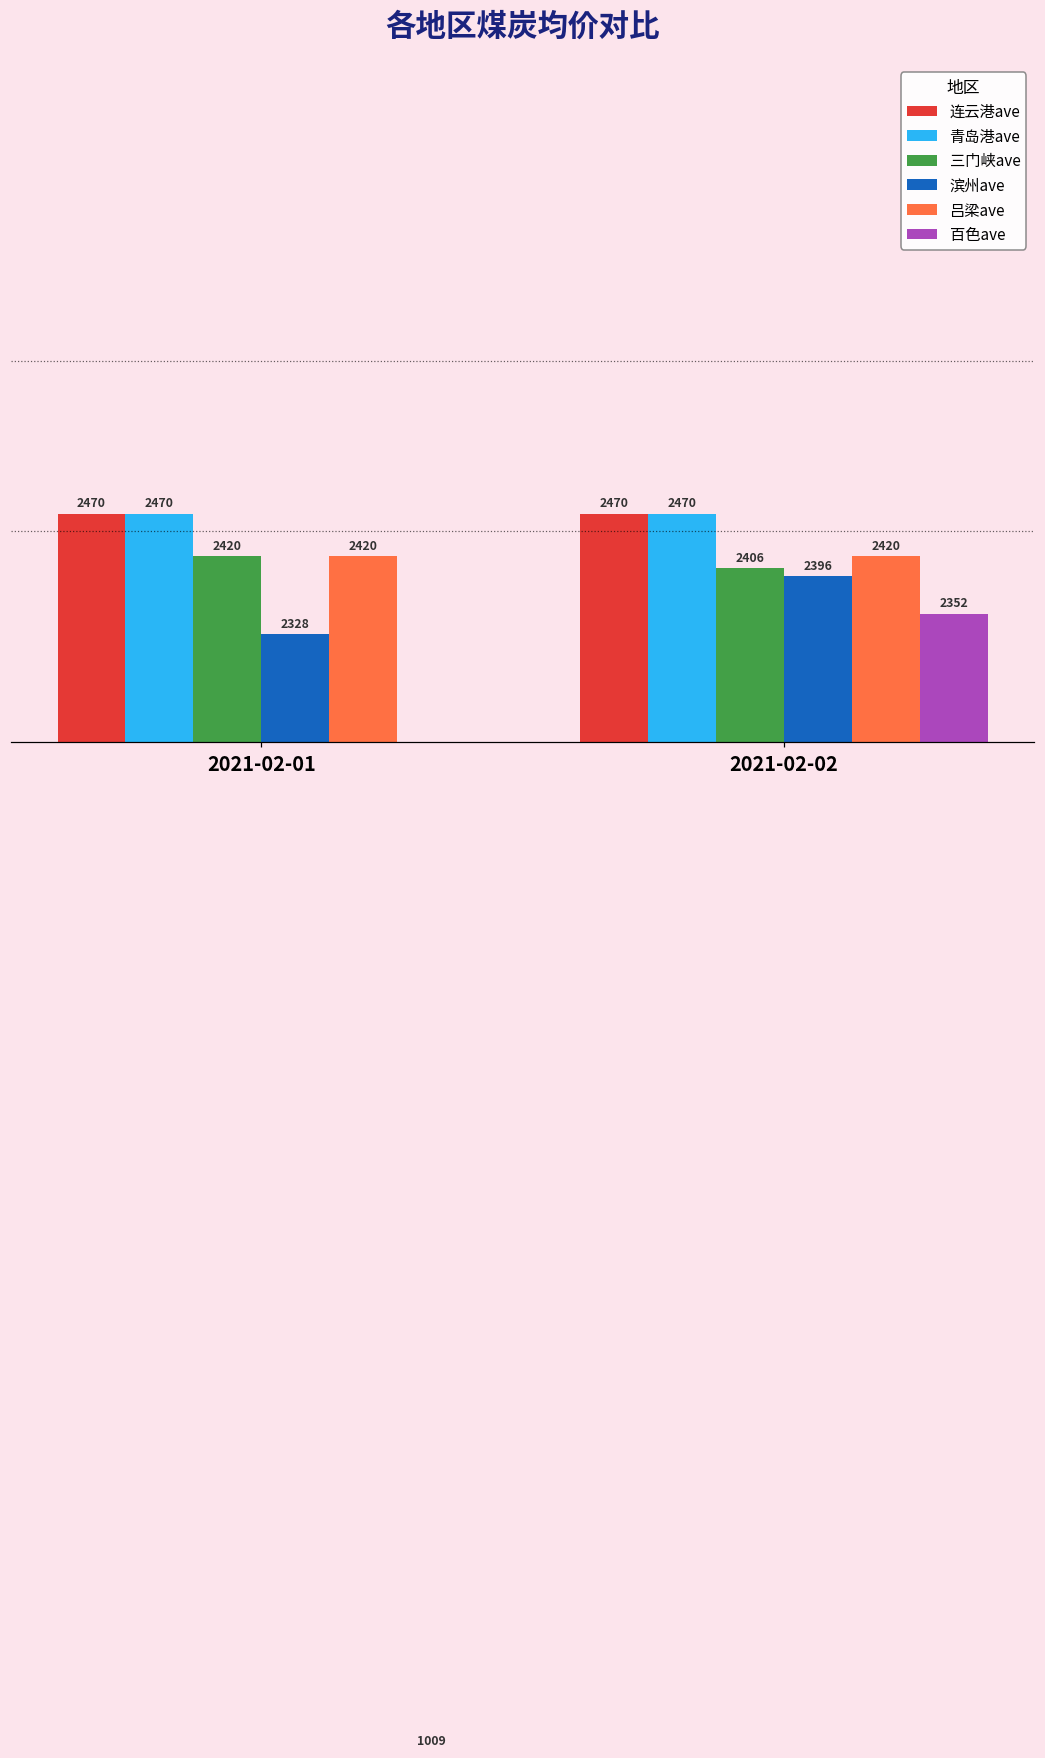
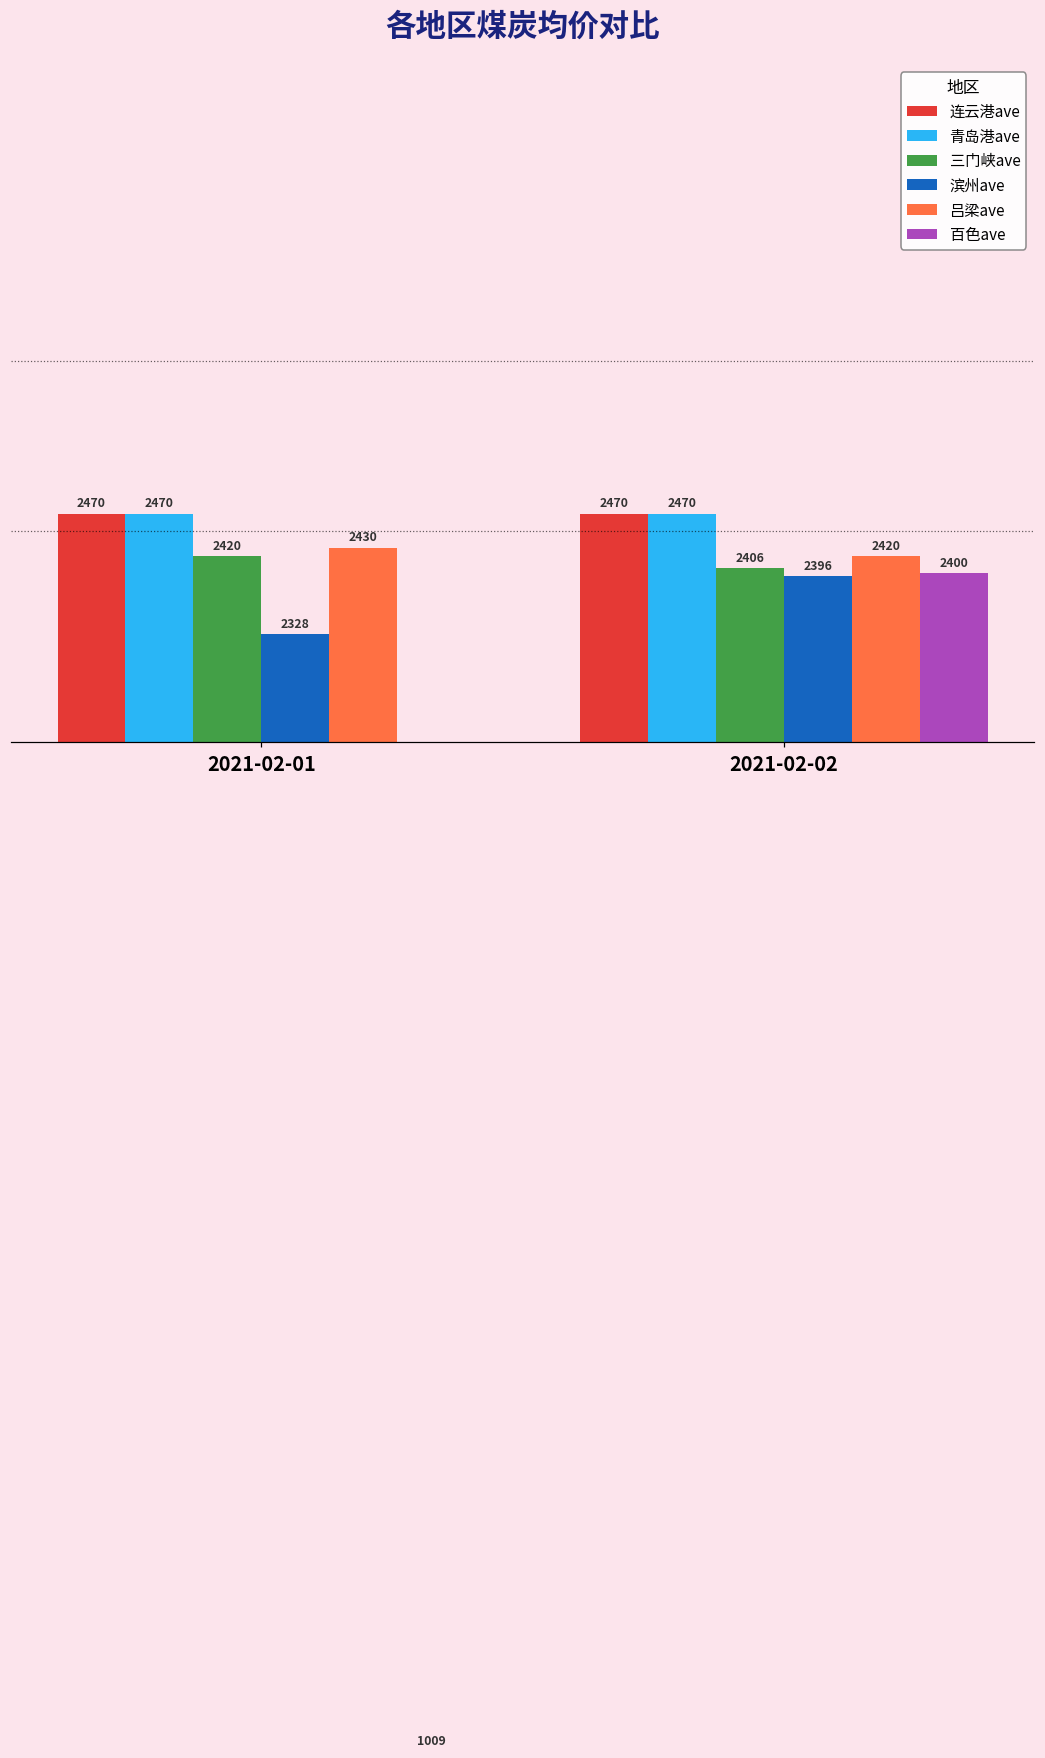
吕梁ave, 2021-02-01: 2420 -> 2430
百色ave, 2021-02-02: 2352 -> 2400
